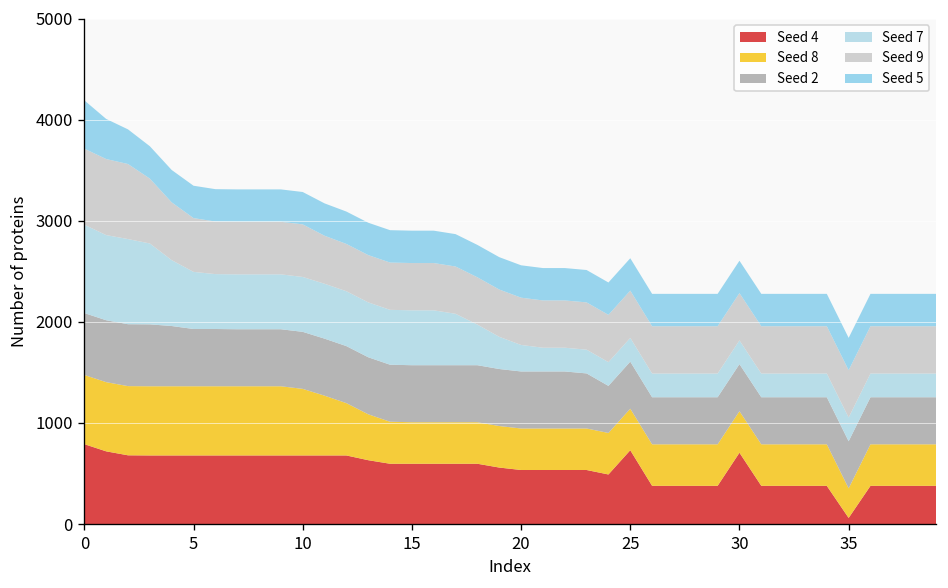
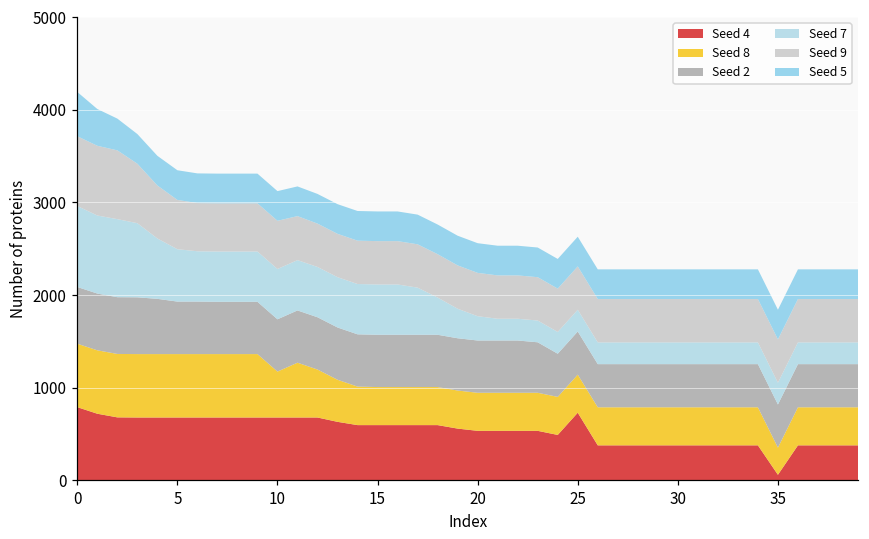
Seed 8, 10: 700 -> 500
Seed 4, 30: 700 -> 400
